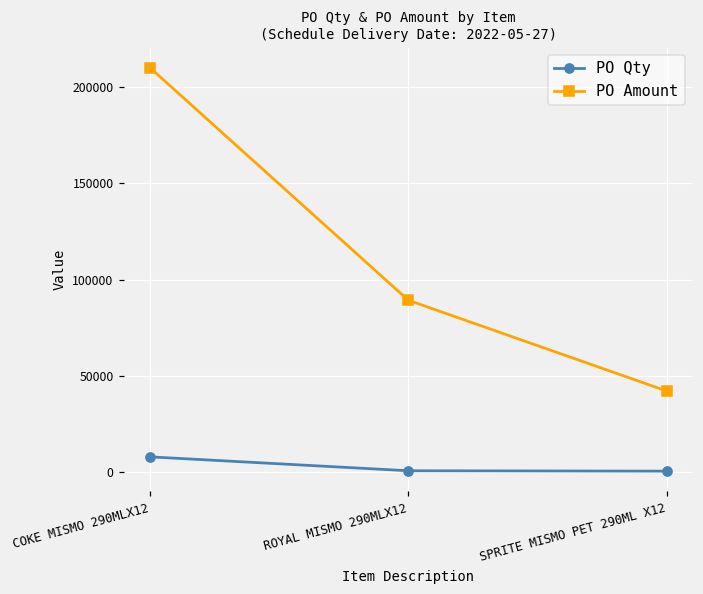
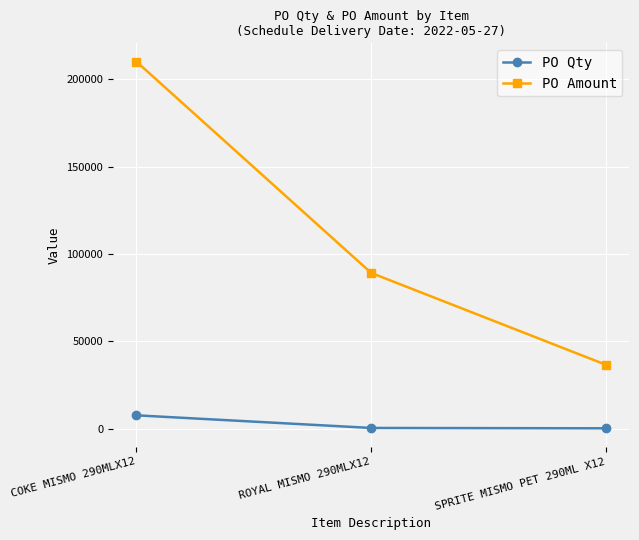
PO Amount, SPRITE MISMO PET 290ML X12: 42000 -> 37000
